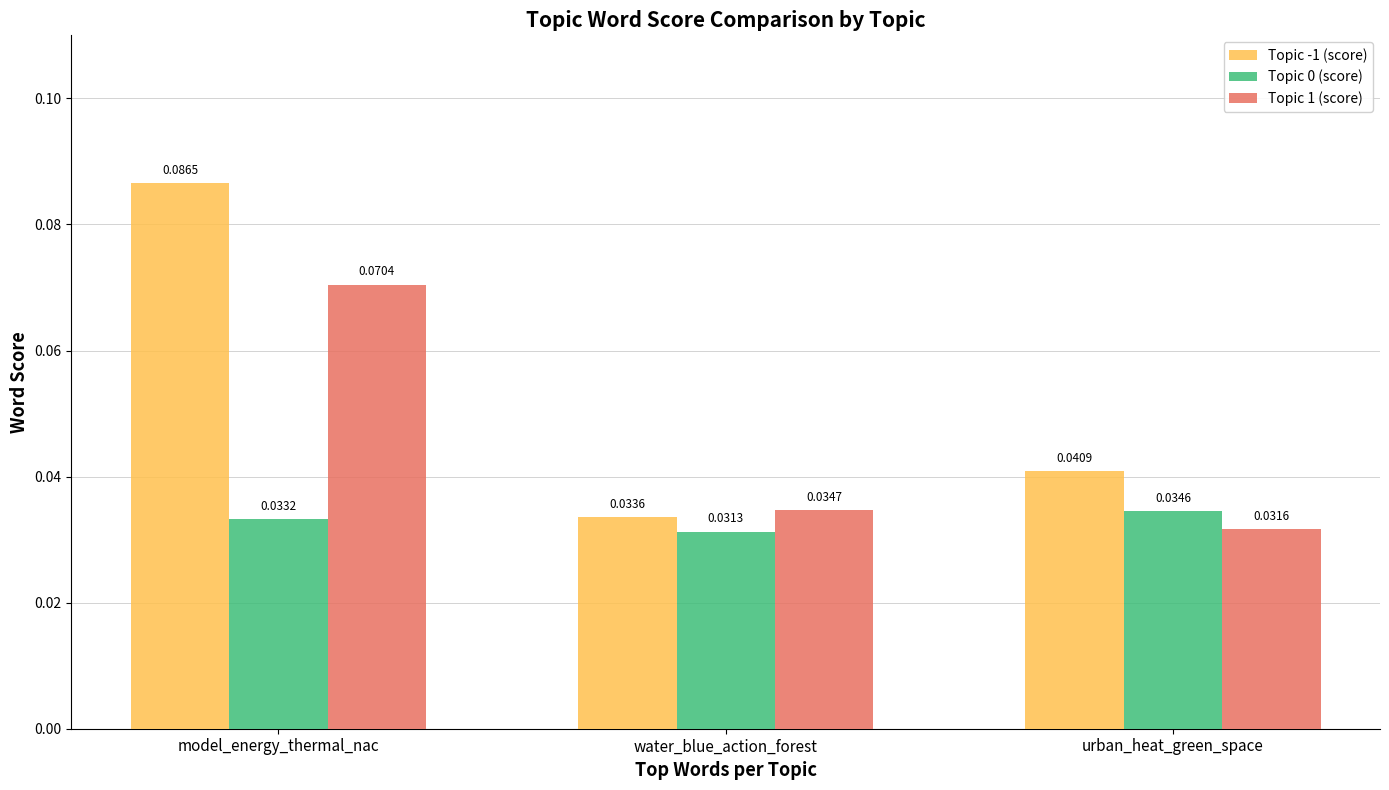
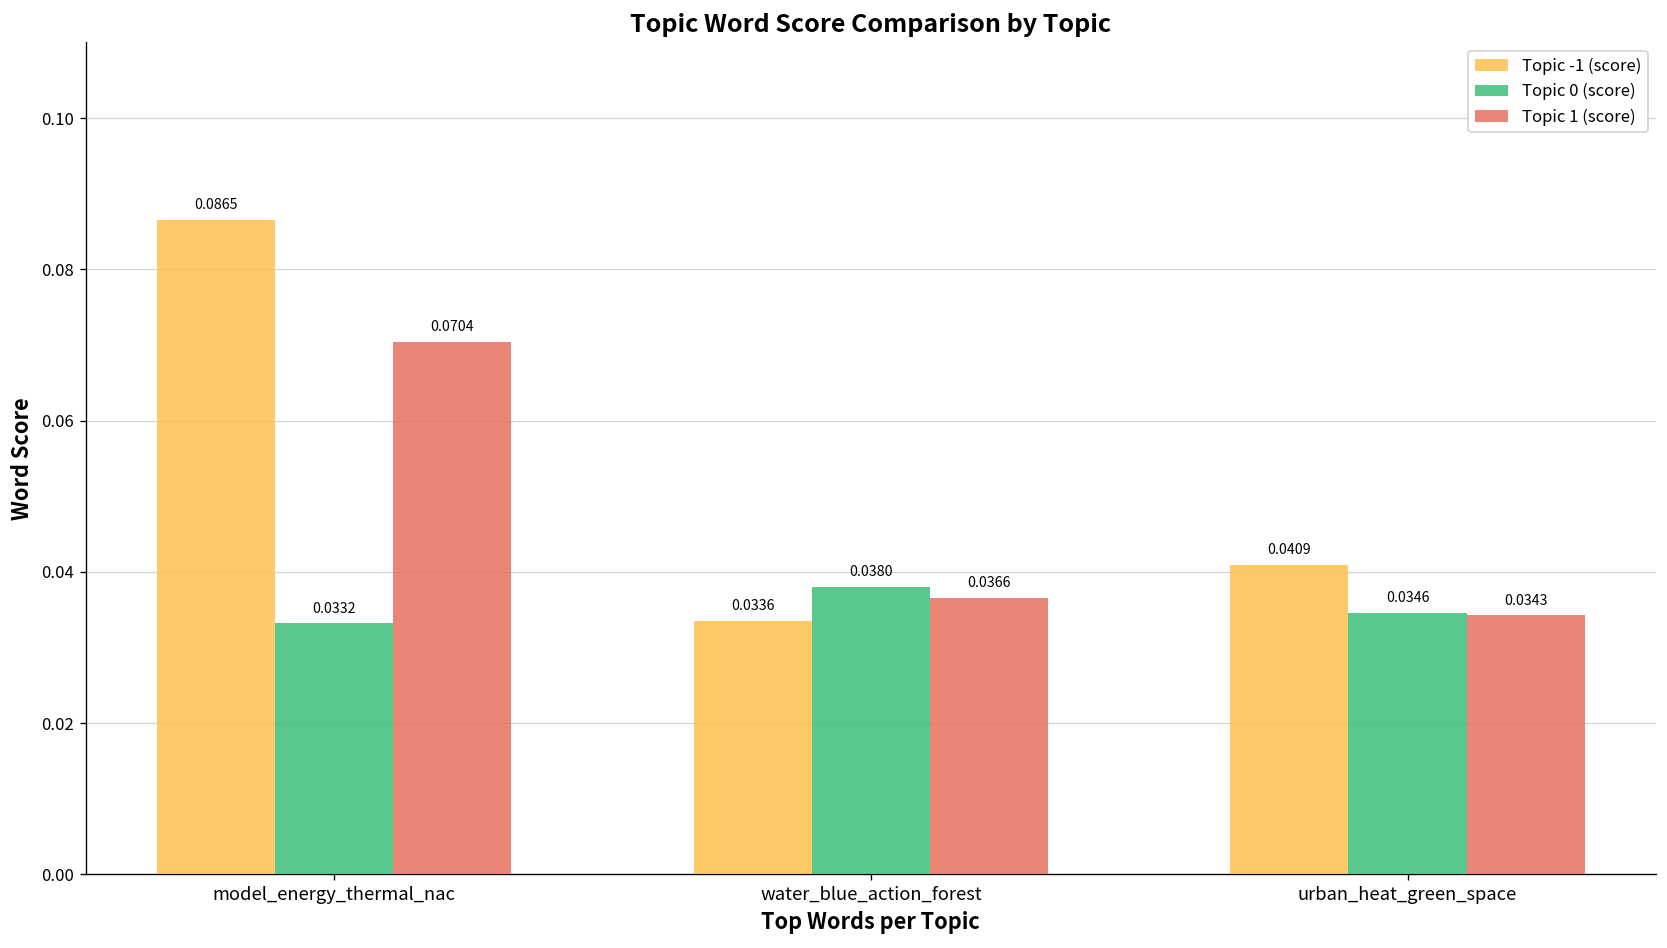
Topic 0 (score), water_blue_action_forest: 0.0313 -> 0.0380
Topic 1 (score), water_blue_action_forest: 0.0347 -> 0.0366
Topic 1 (score), urban_heat_green_space: 0.0316 -> 0.0343
